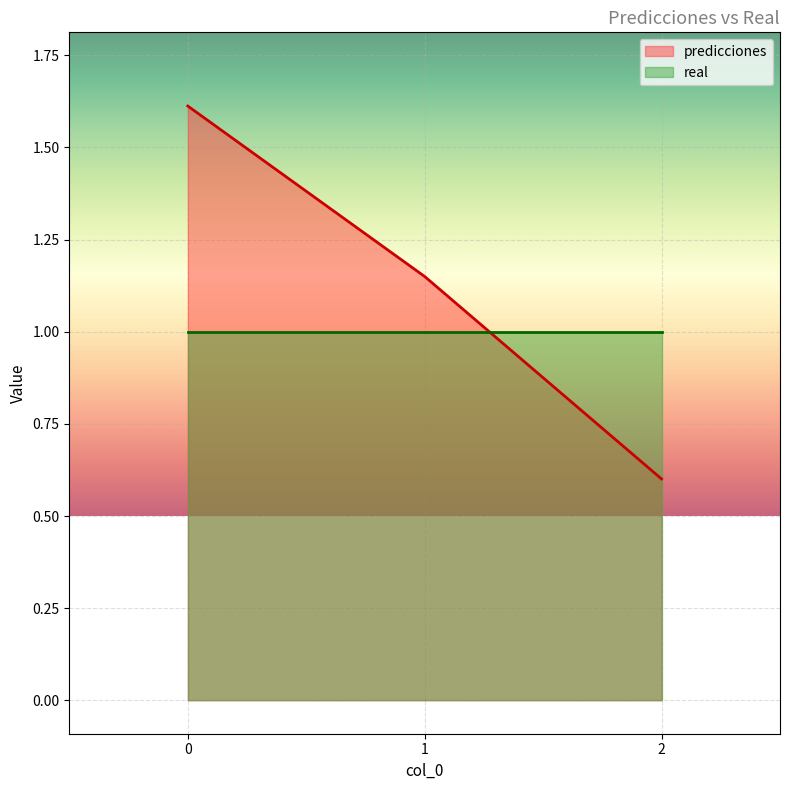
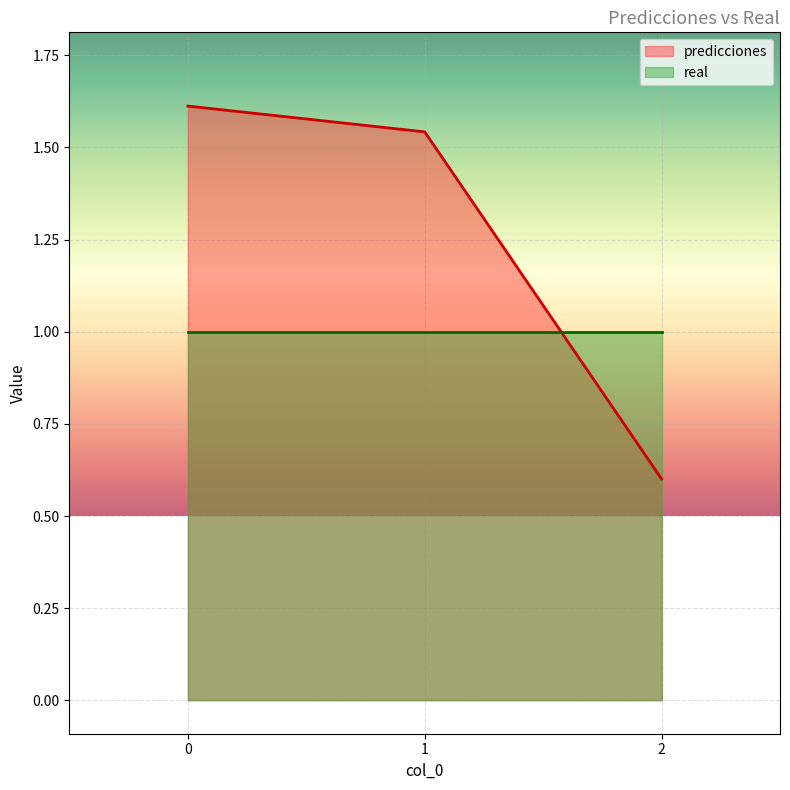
predicciones, 1: 1.15 -> 1.54
